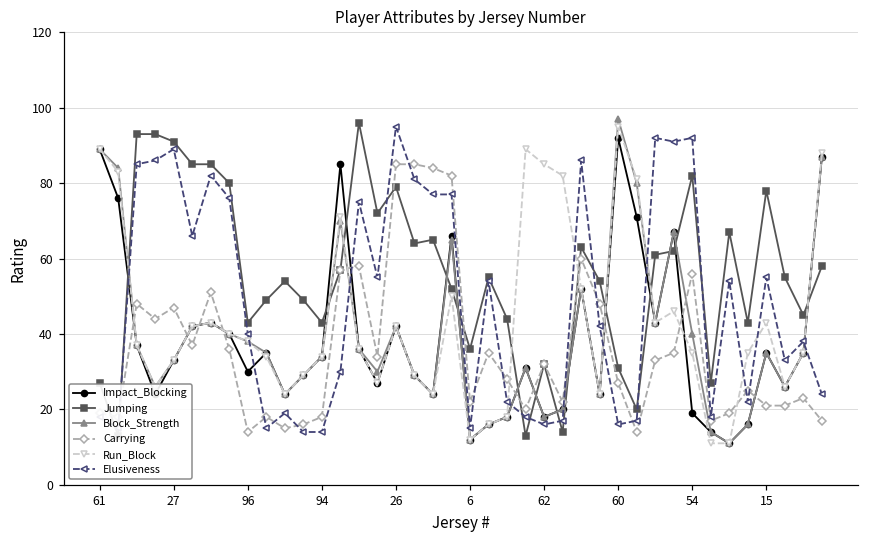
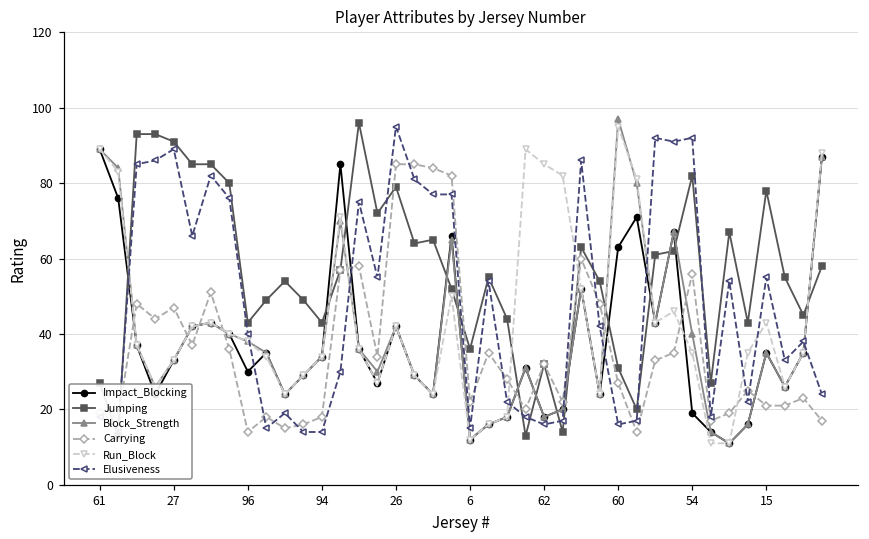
Impact_Blocking, 60: 92 -> 63
